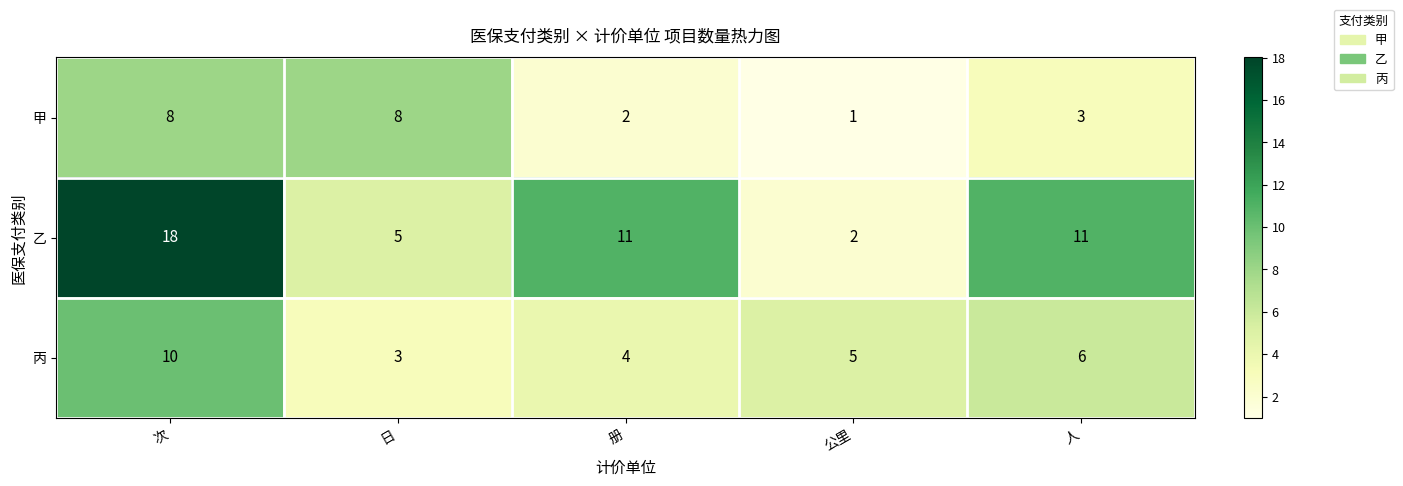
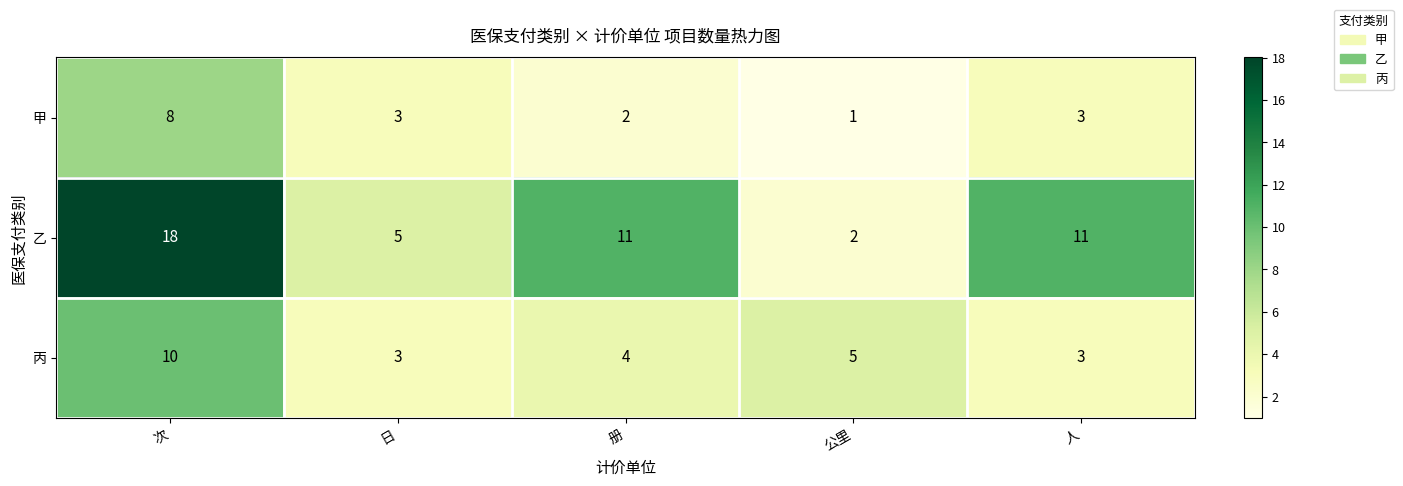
甲, 日: 8 -> 3
丙, 人: 6 -> 3
